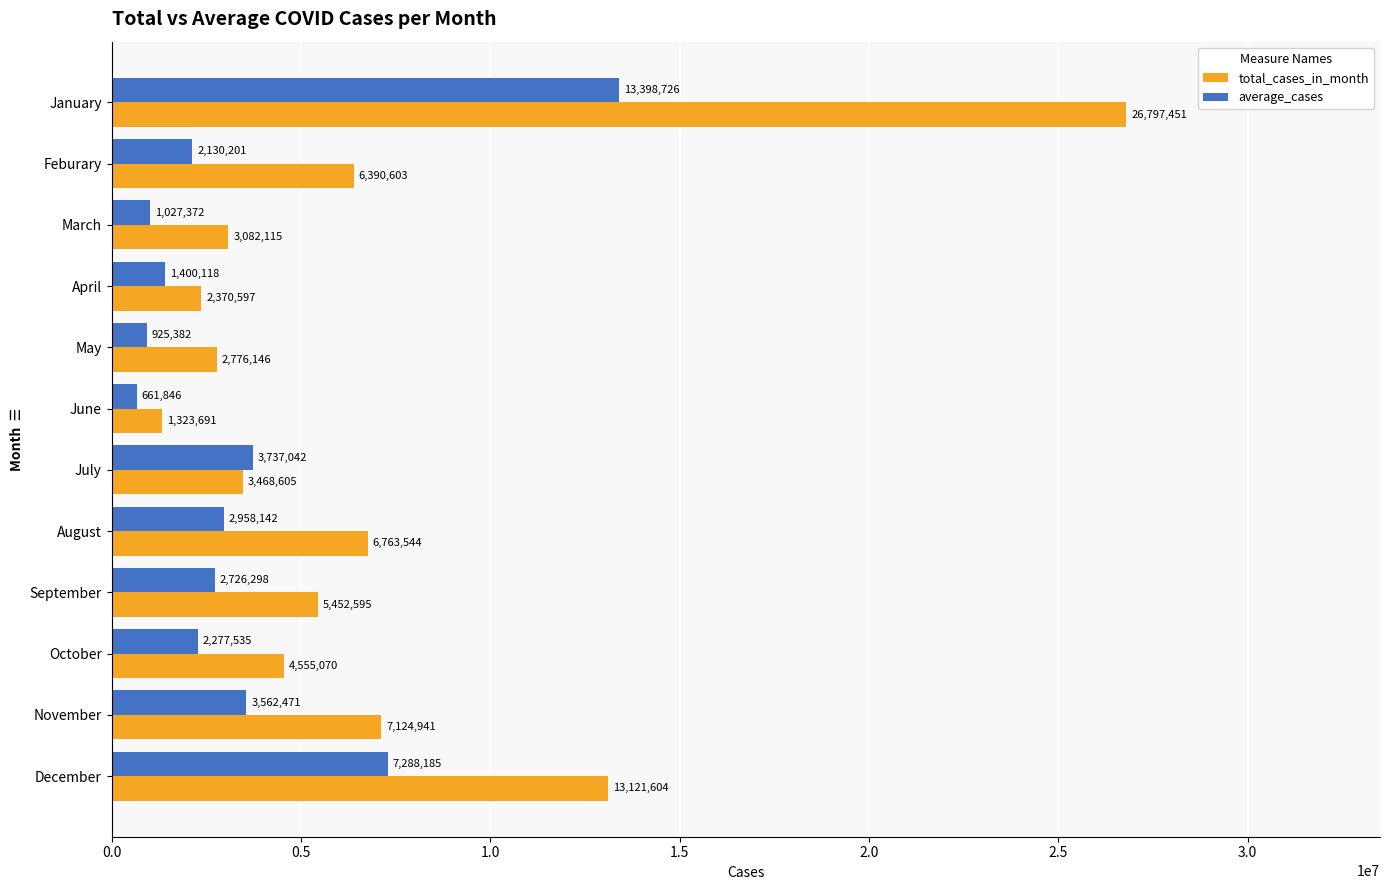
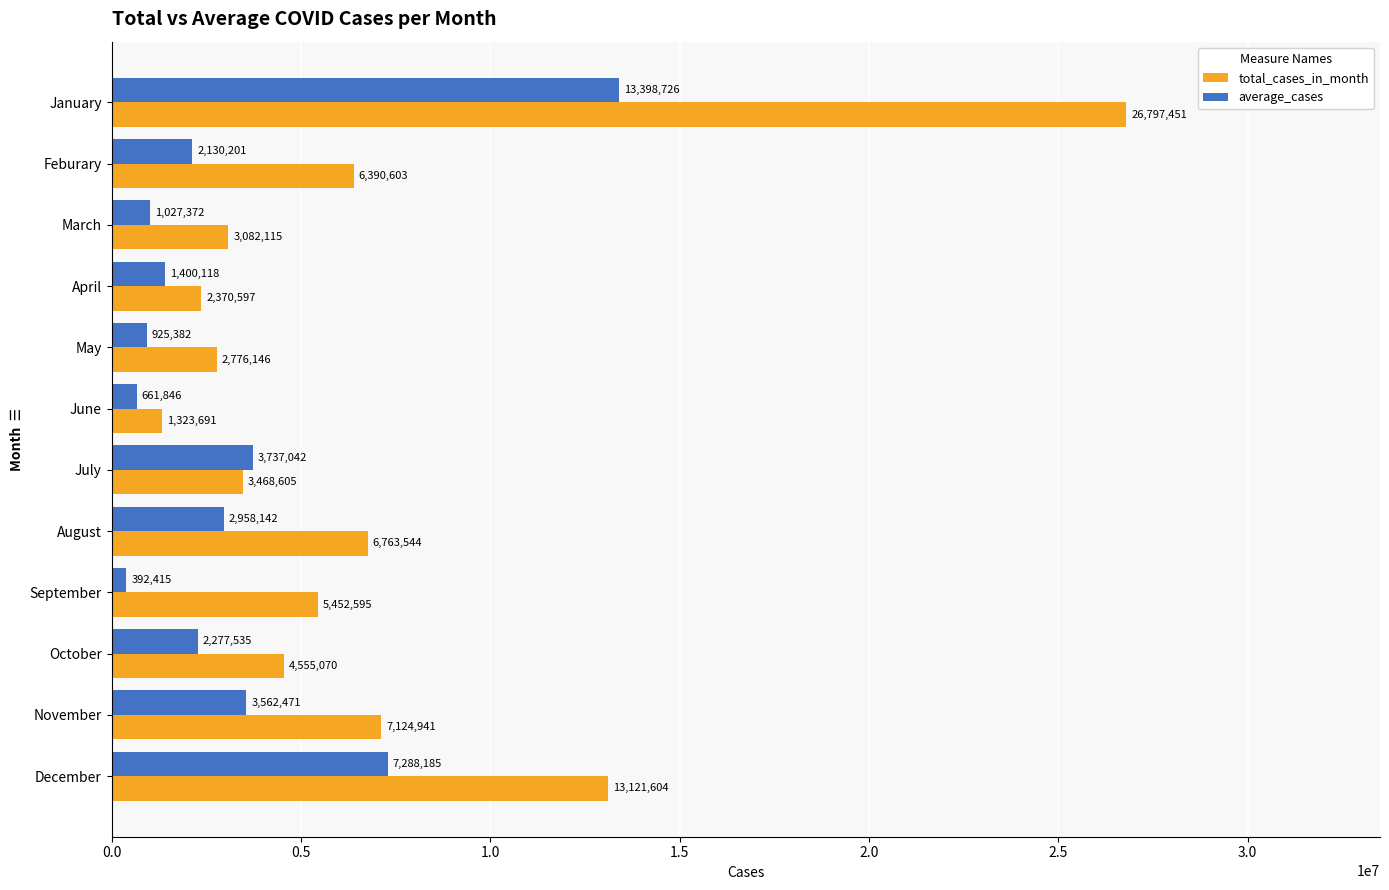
average_cases, September: 2,726,298 -> 392,415
